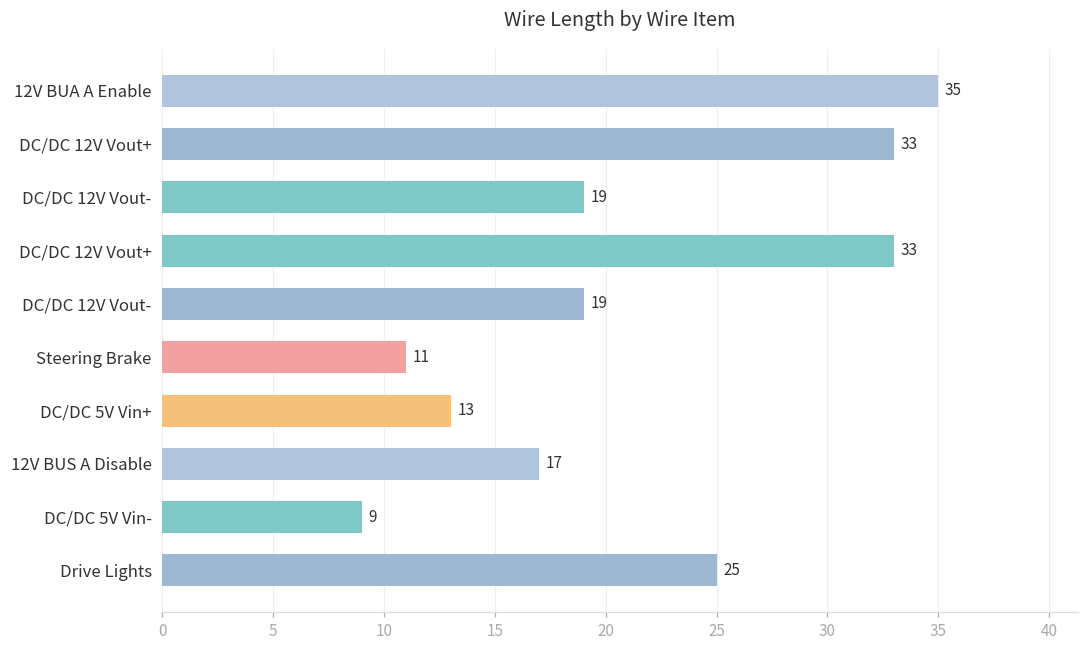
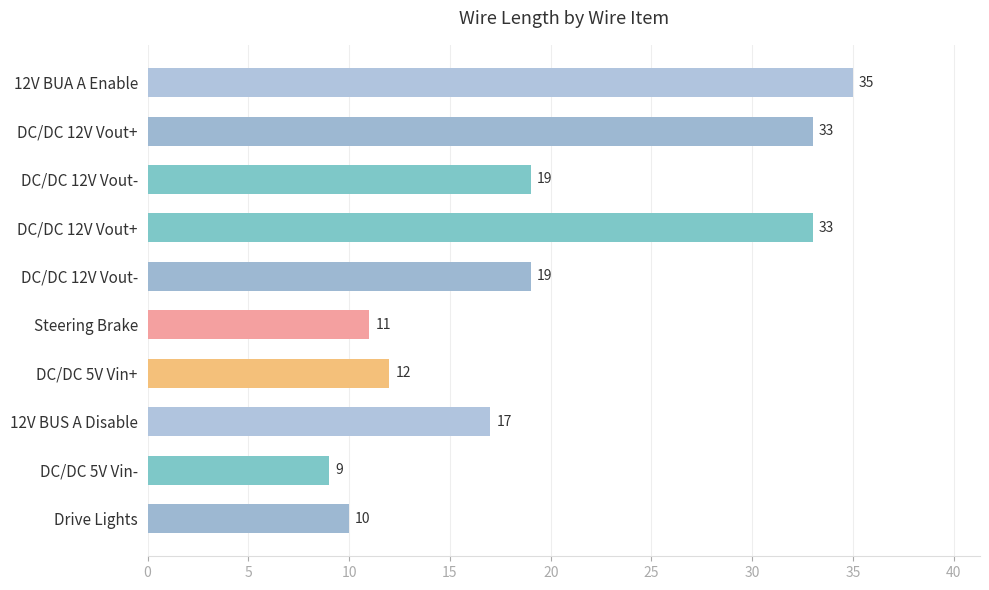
DC/DC 5V Vin+: 13 -> 12
Drive Lights: 25 -> 10
